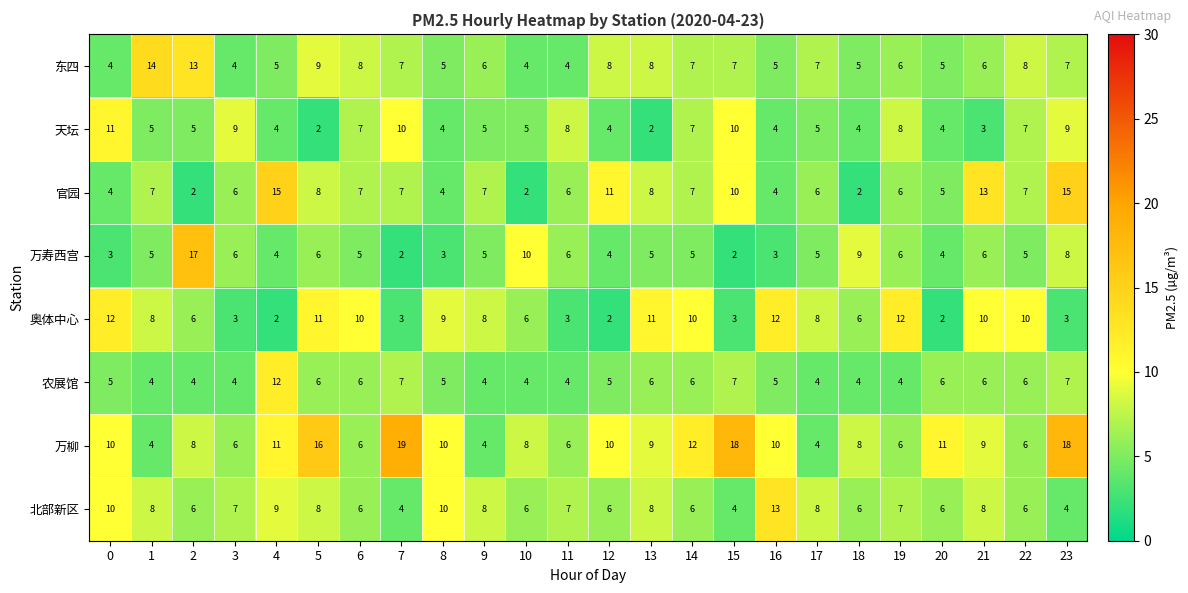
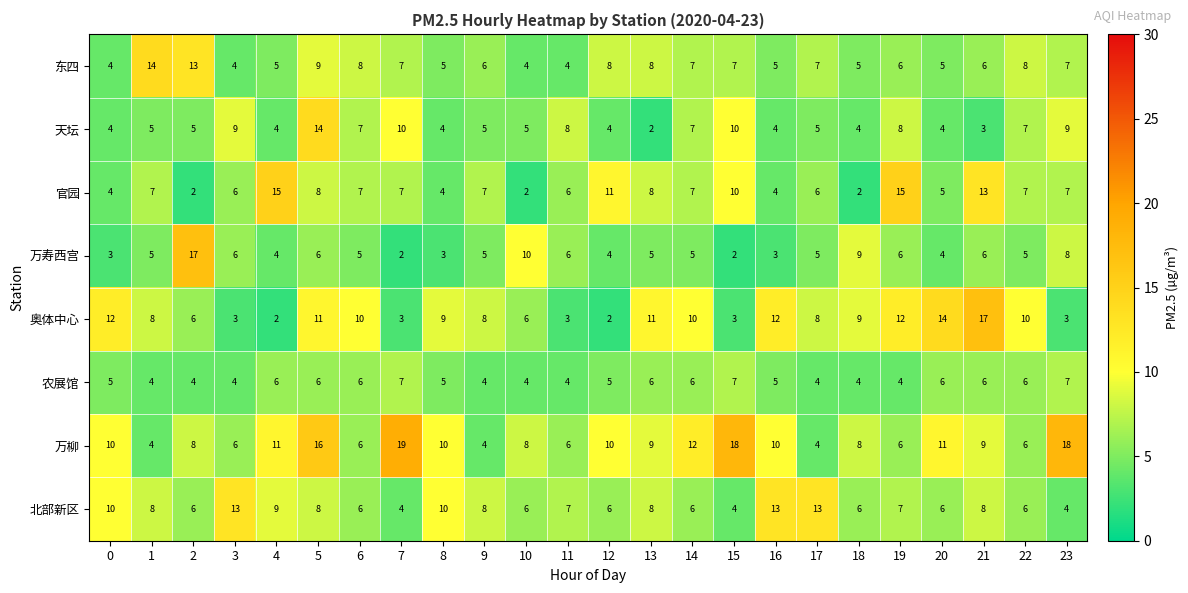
天坛, 0: 11 -> 4
天坛, 5: 2 -> 14
官园, 19: 6 -> 15
官园, 23: 15 -> 7
奥体中心, 18: 6 -> 9
奥体中心, 20: 2 -> 14
奥体中心, 21: 10 -> 17
农展馆, 4: 12 -> 6
北部新区, 3: 7 -> 13
北部新区, 17: 8 -> 13
